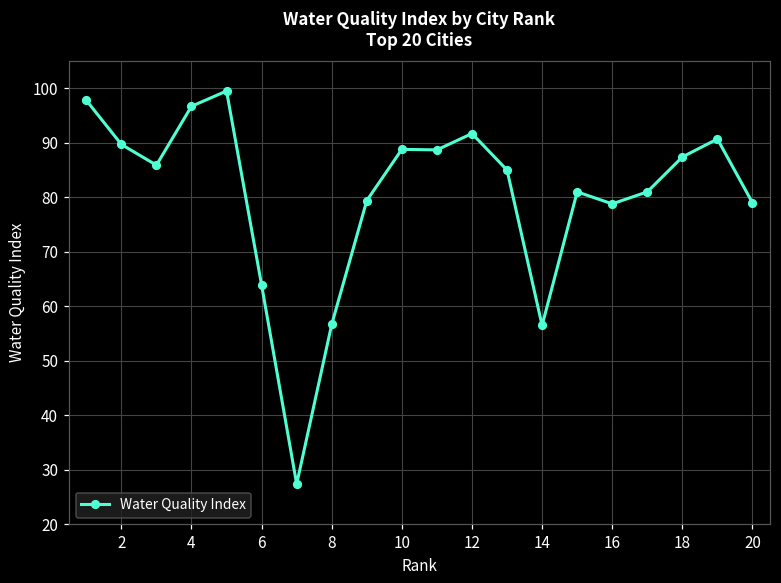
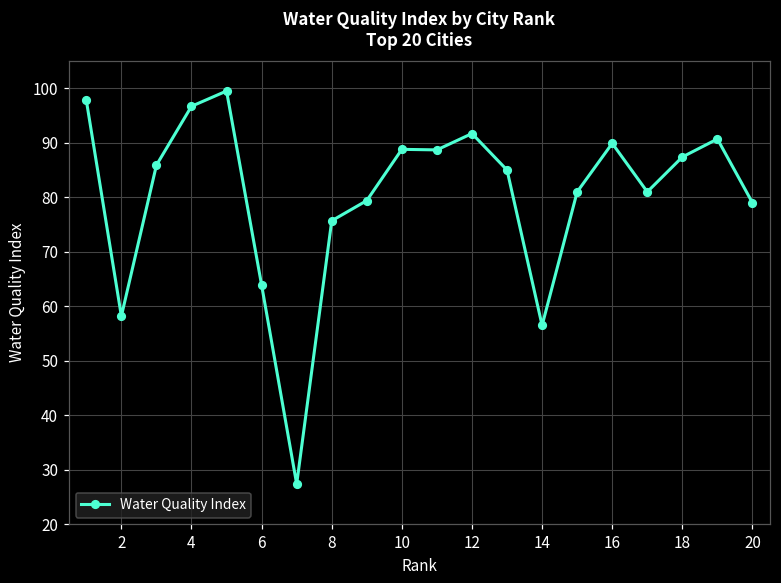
2: 90 -> 58
8: 57 -> 76
16: 79 -> 90
